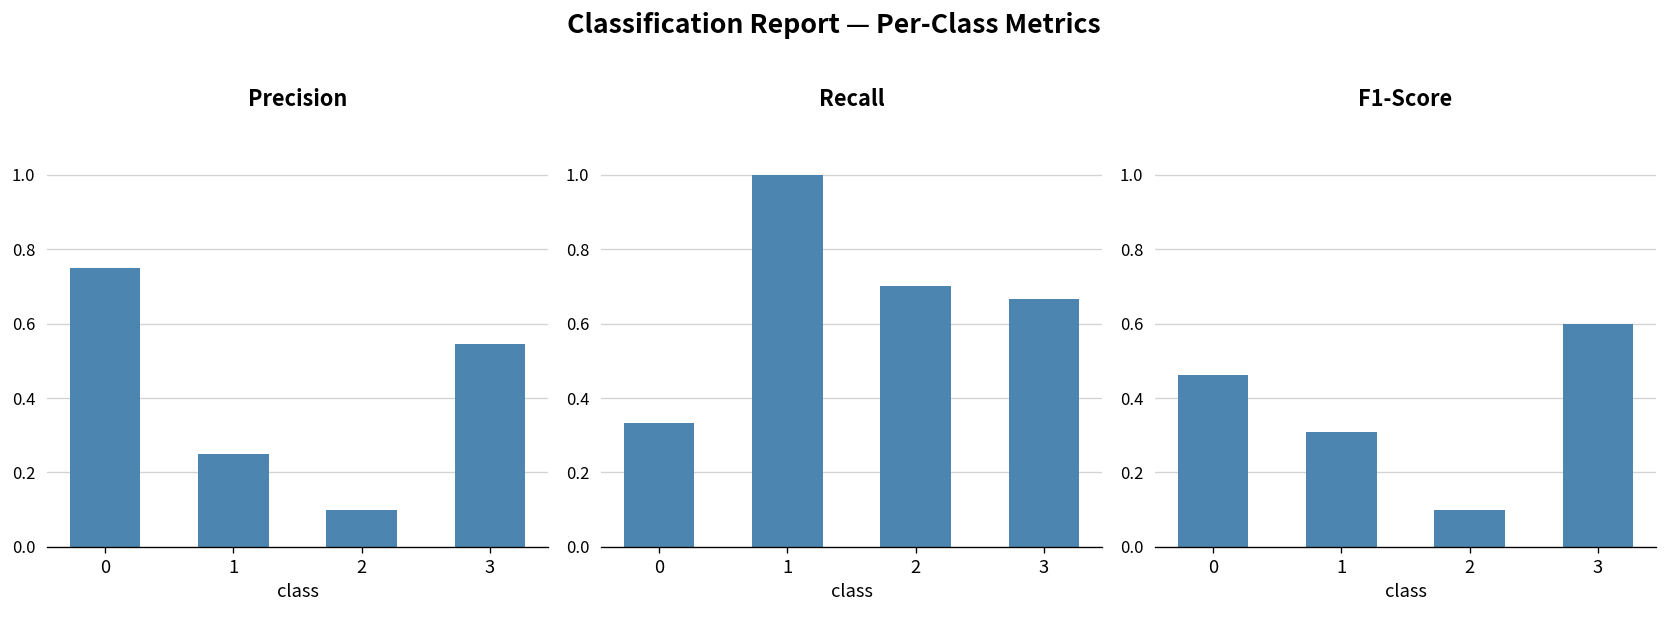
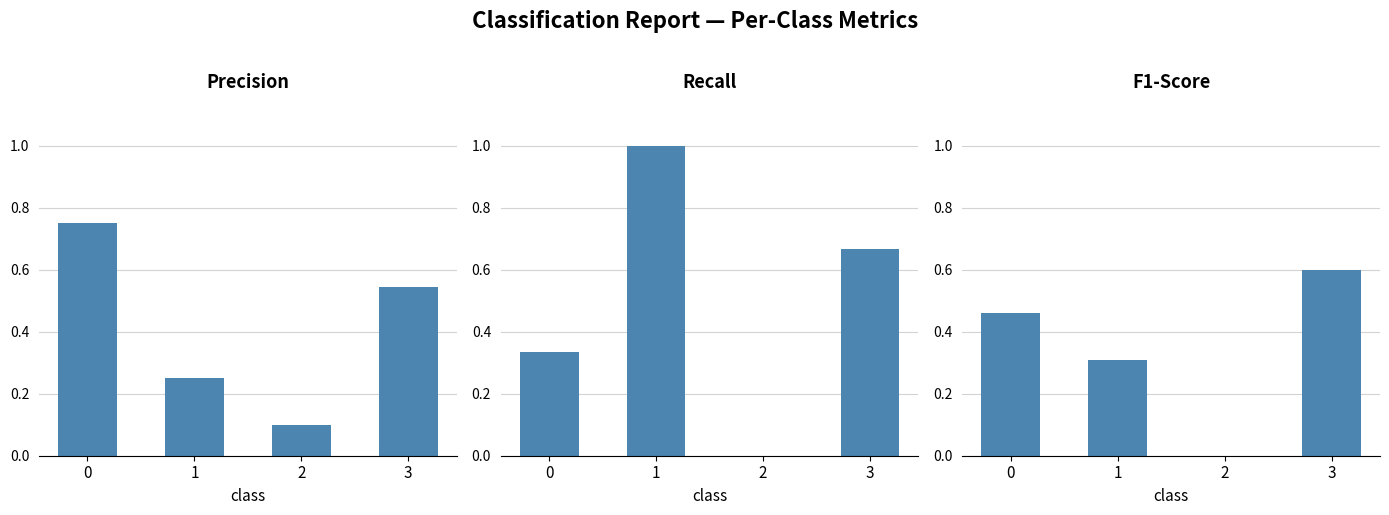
Recall, 2: 0.7 -> 0.0
F1-Score, 2: 0.1 -> 0.0
